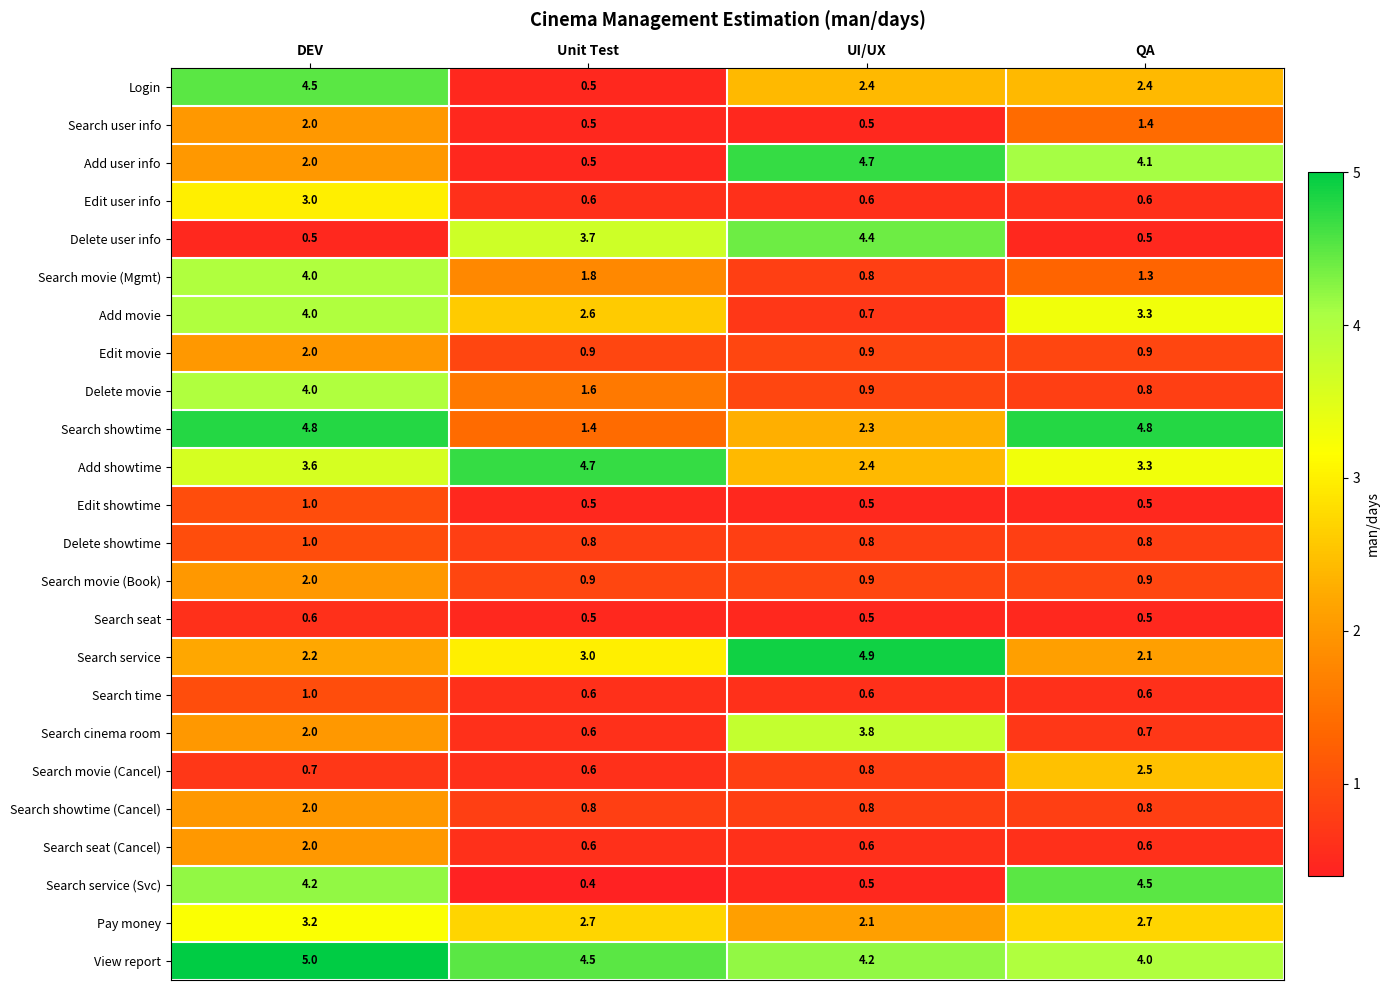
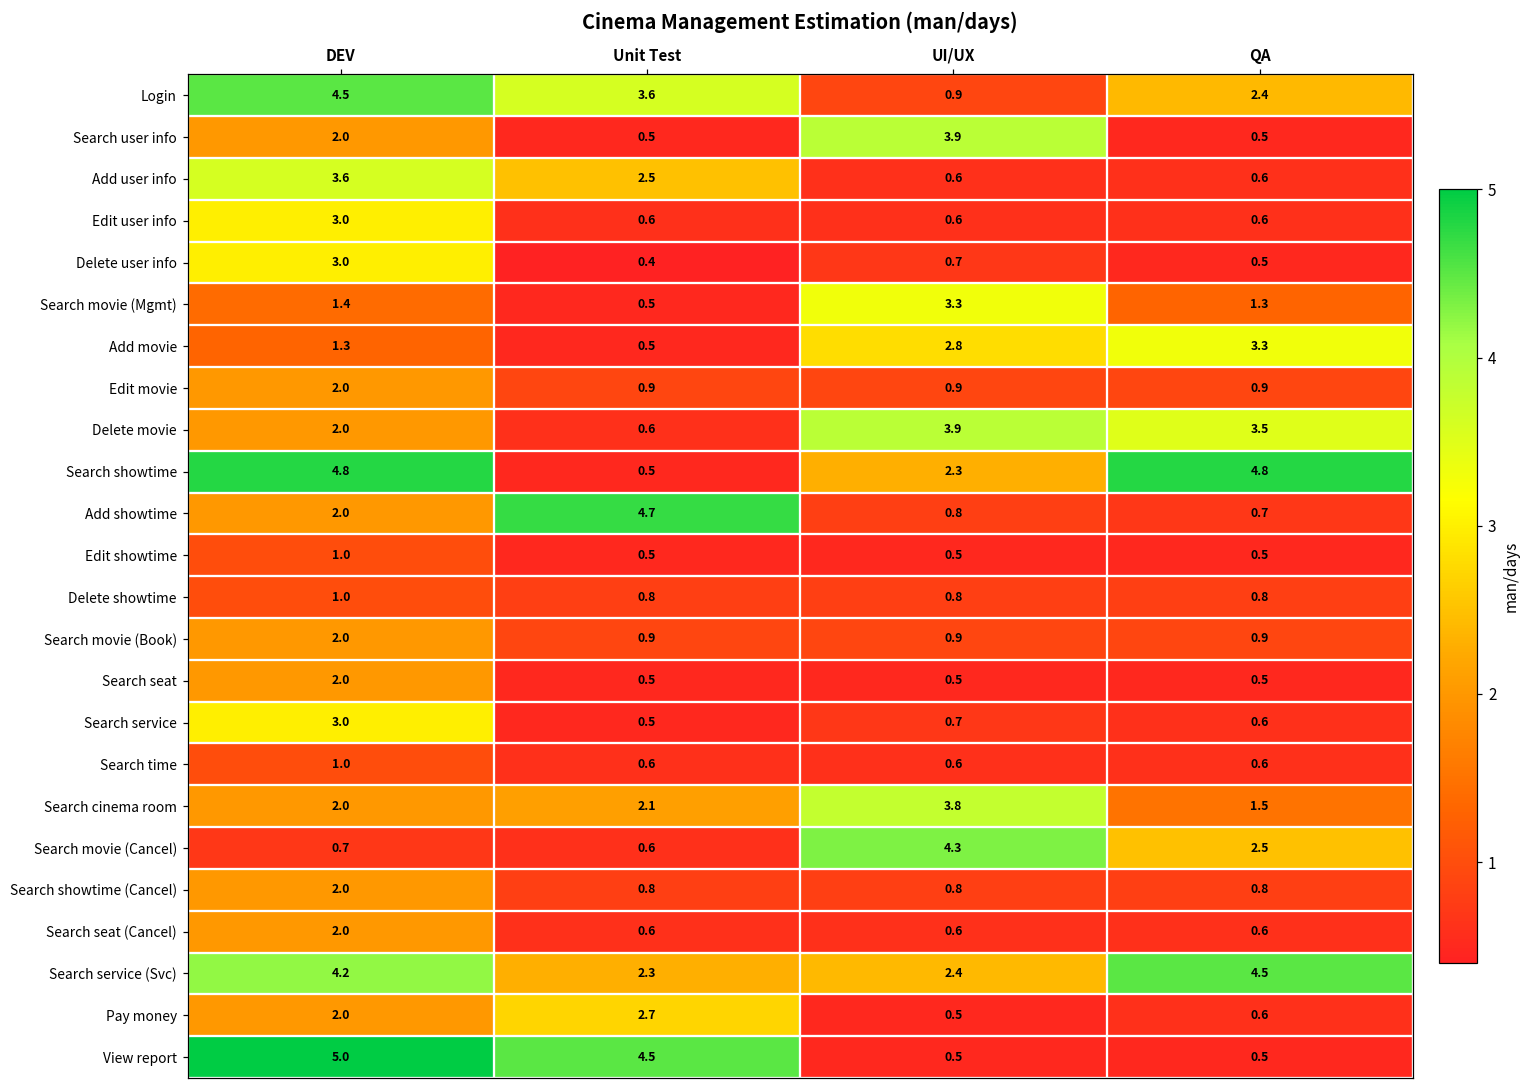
Login, Unit Test: 0.5 -> 3.6
Login, UI/UX: 2.4 -> 0.9
Search user info, UI/UX: 0.5 -> 3.9
Search user info, QA: 1.4 -> 0.5
Add user info, DEV: 2.0 -> 3.6
Add user info, Unit Test: 0.5 -> 2.5
Add user info, UI/UX: 4.7 -> 0.6
Add user info, QA: 4.1 -> 0.6
Delete user info, DEV: 0.5 -> 3.0
Delete user info, Unit Test: 3.7 -> 0.4
Delete user info, UI/UX: 4.4 -> 0.7
Search movie (Mgmt), DEV: 4.0 -> 1.4
Search movie (Mgmt), Unit Test: 1.8 -> 0.5
Search movie (Mgmt), UI/UX: 0.8 -> 3.3
Add movie, DEV: 4.0 -> 1.3
Add movie, Unit Test: 2.6 -> 0.5
Add movie, UI/UX: 0.7 -> 2.8
Delete movie, DEV: 4.0 -> 2.0
Delete movie, Unit Test: 1.6 -> 0.6
Delete movie, UI/UX: 0.9 -> 3.9
Delete movie, QA: 0.8 -> 3.5
Search showtime, Unit Test: 1.4 -> 0.5
Add showtime, DEV: 3.6 -> 2.0
Add showtime, UI/UX: 2.4 -> 0.8
Add showtime, QA: 3.3 -> 0.7
Search seat, DEV: 0.6 -> 2.0
Search service, DEV: 2.2 -> 3.0
Search service, Unit Test: 3.0 -> 0.5
Search service, UI/UX: 4.9 -> 0.7
Search service, QA: 2.1 -> 0.6
Search cinema room, Unit Test: 0.6 -> 2.1
Search cinema room, QA: 0.7 -> 1.5
Search movie (Cancel), UI/UX: 0.8 -> 4.3
Search service (Svc), Unit Test: 0.4 -> 2.3
Search service (Svc), UI/UX: 0.5 -> 2.4
Pay money, DEV: 3.2 -> 2.0
Pay money, UI/UX: 2.1 -> 0.5
Pay money, QA: 2.7 -> 0.6
View report, UI/UX: 4.2 -> 0.5
View report, QA: 4.0 -> 0.5
